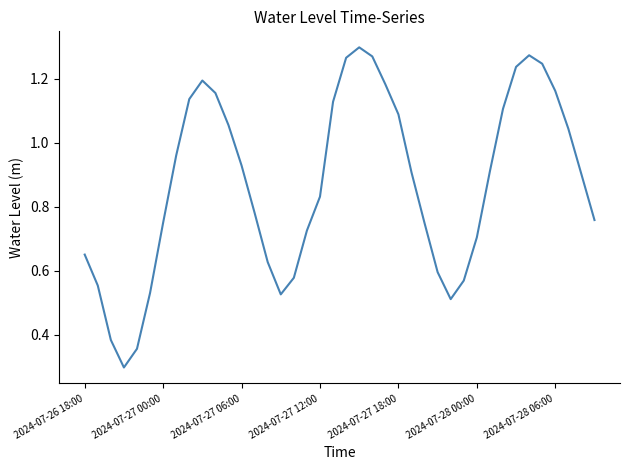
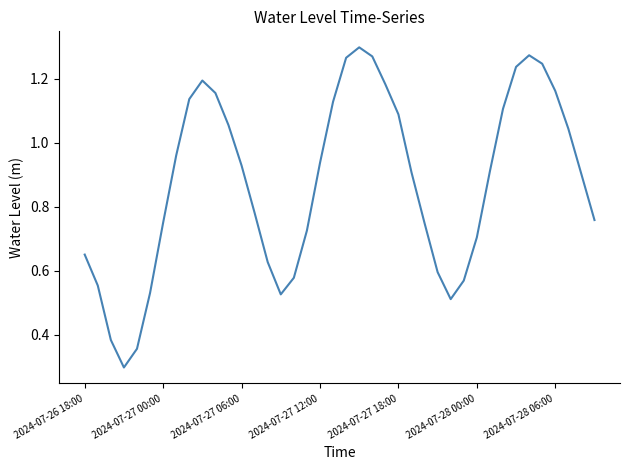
2024-07-27 12:00: 0.83 -> 0.94
